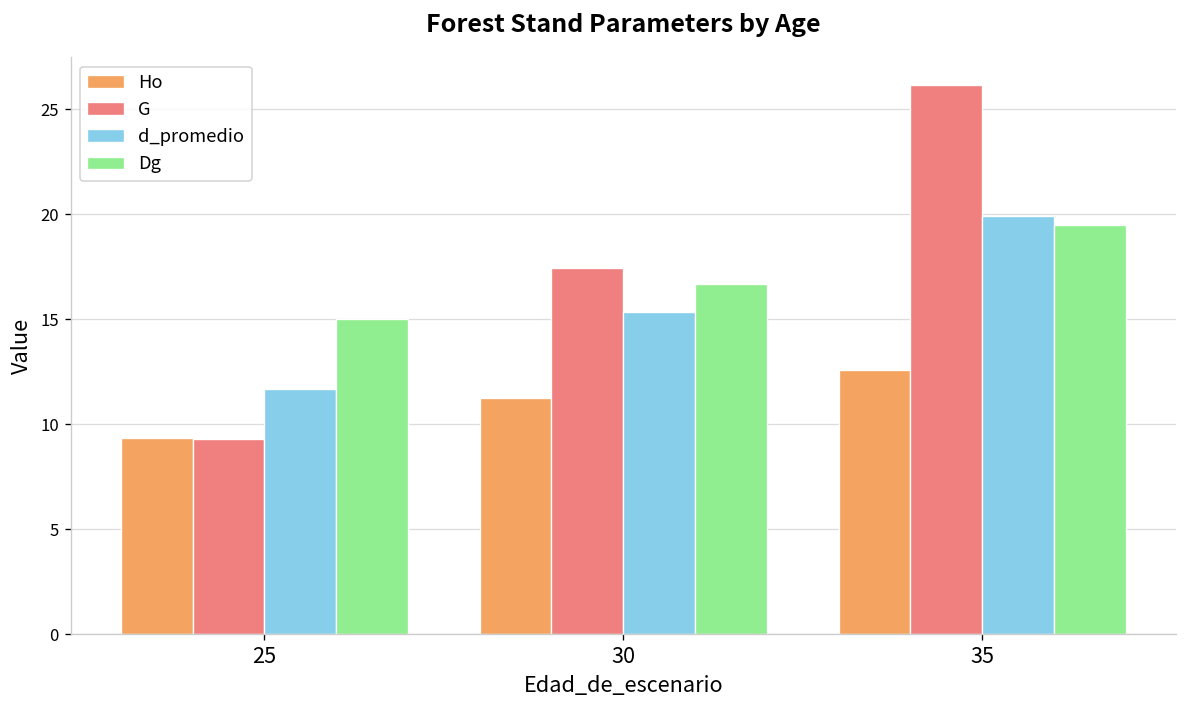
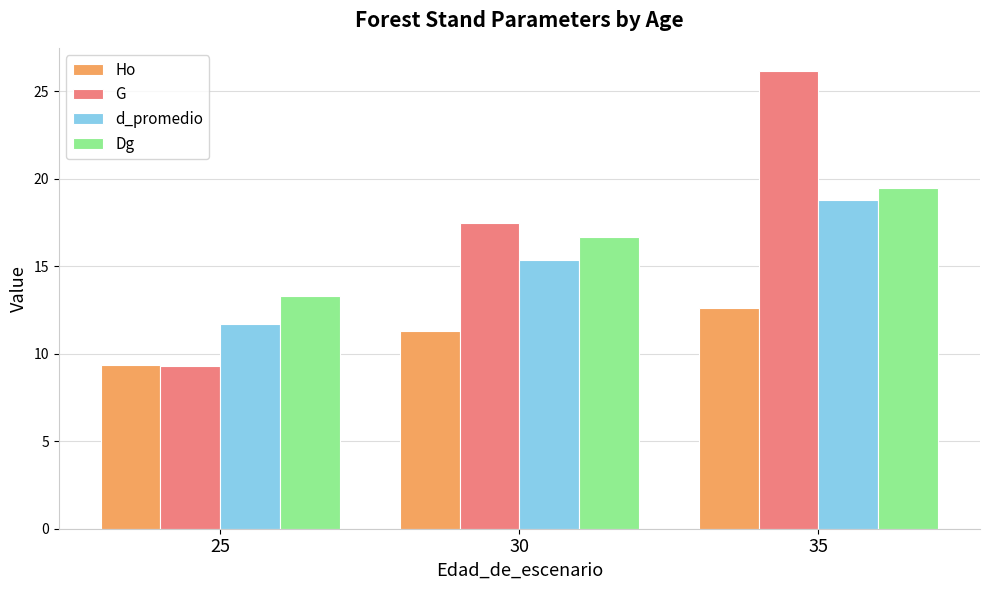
Dg, 25: 15.0 -> 13.3
d_promedio, 35: 19.9 -> 18.8
